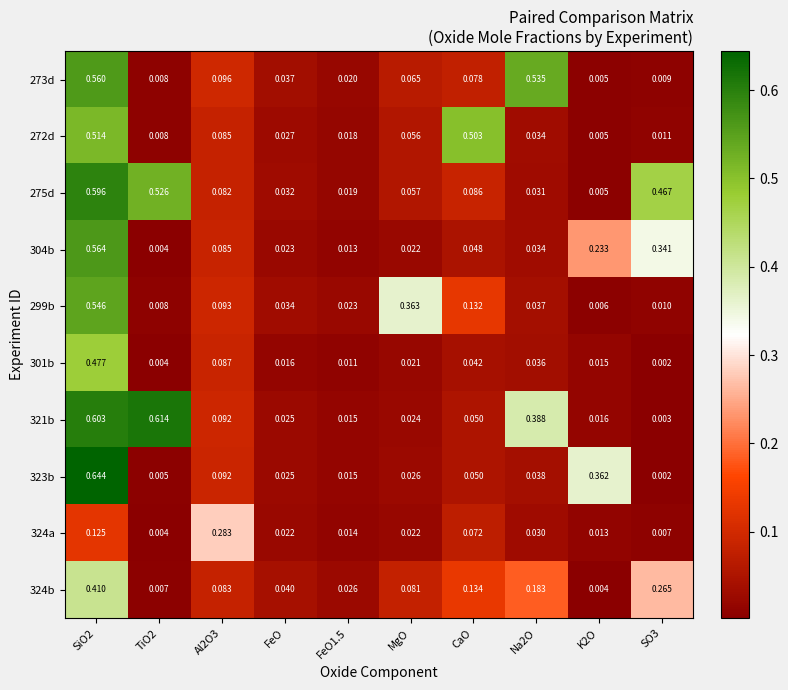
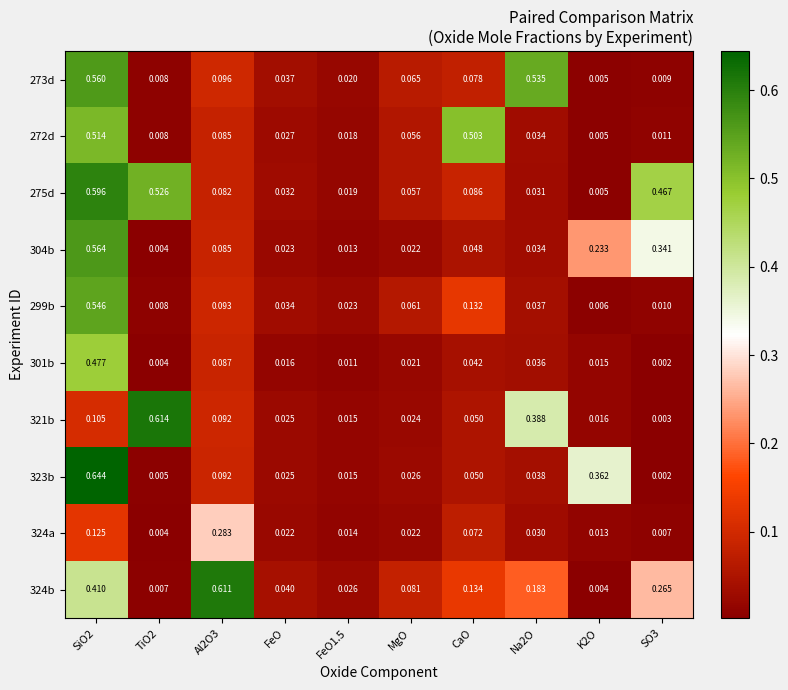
299b, MgO: 0.363 -> 0.061
321b, SiO2: 0.603 -> 0.105
324b, Al2O3: 0.083 -> 0.611
